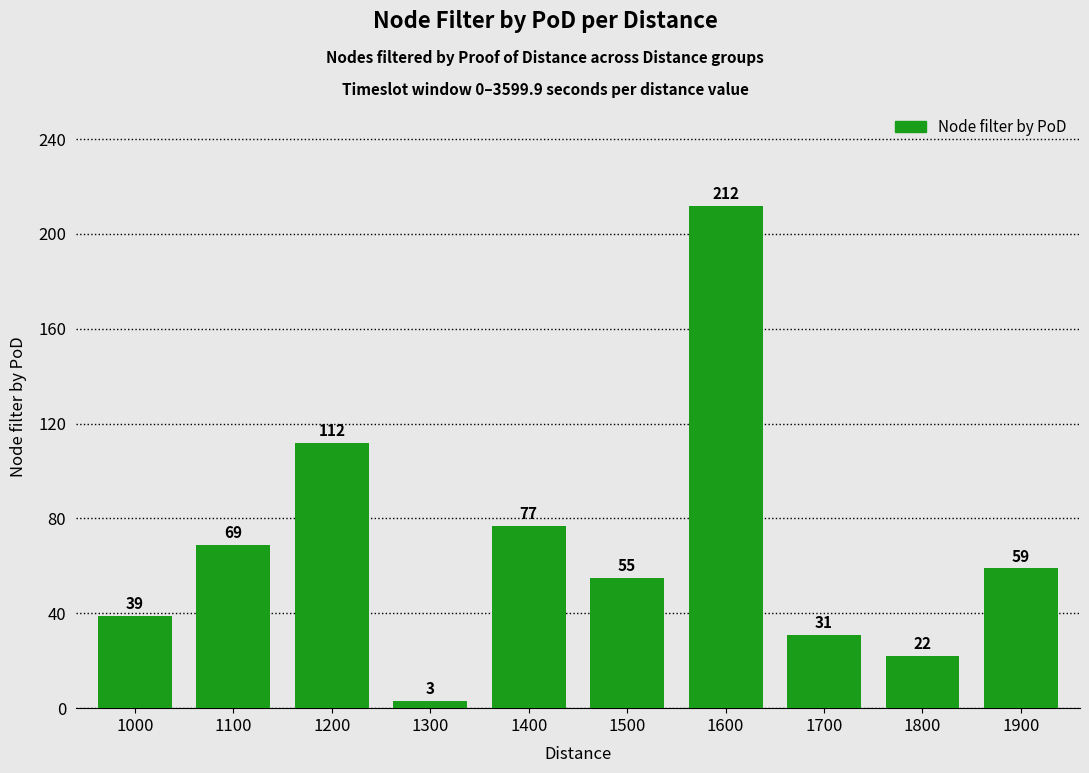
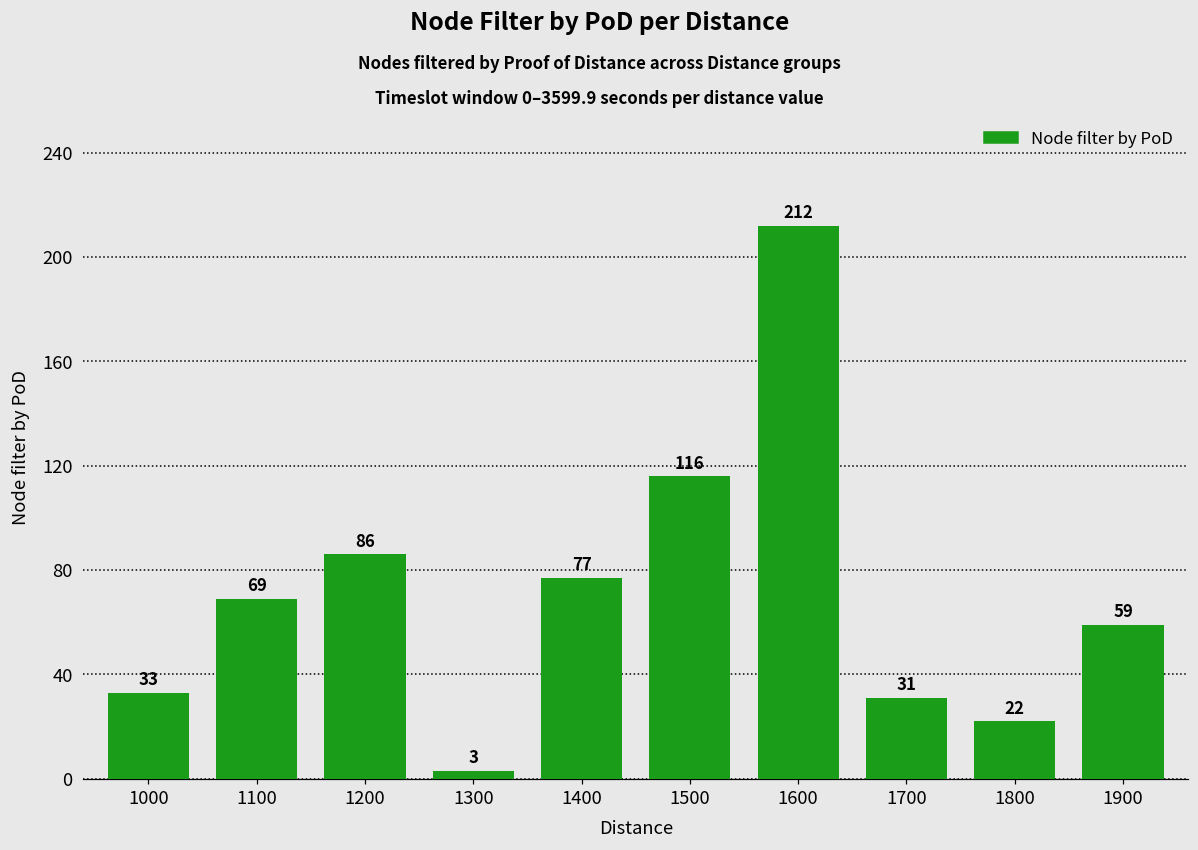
1000: 39 -> 33
1200: 112 -> 86
1500: 55 -> 116
